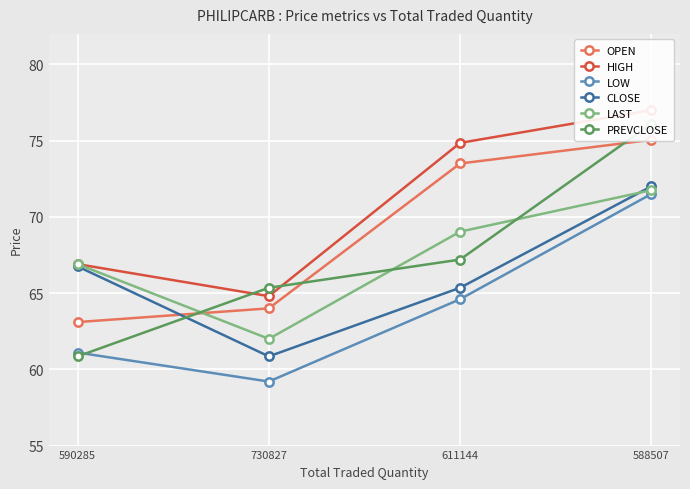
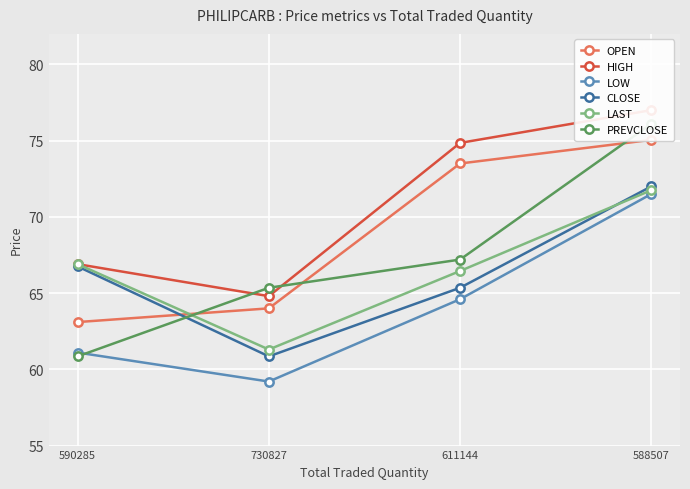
LAST, 730827: 62.0 -> 61.3
LAST, 611144: 69.0 -> 66.5
